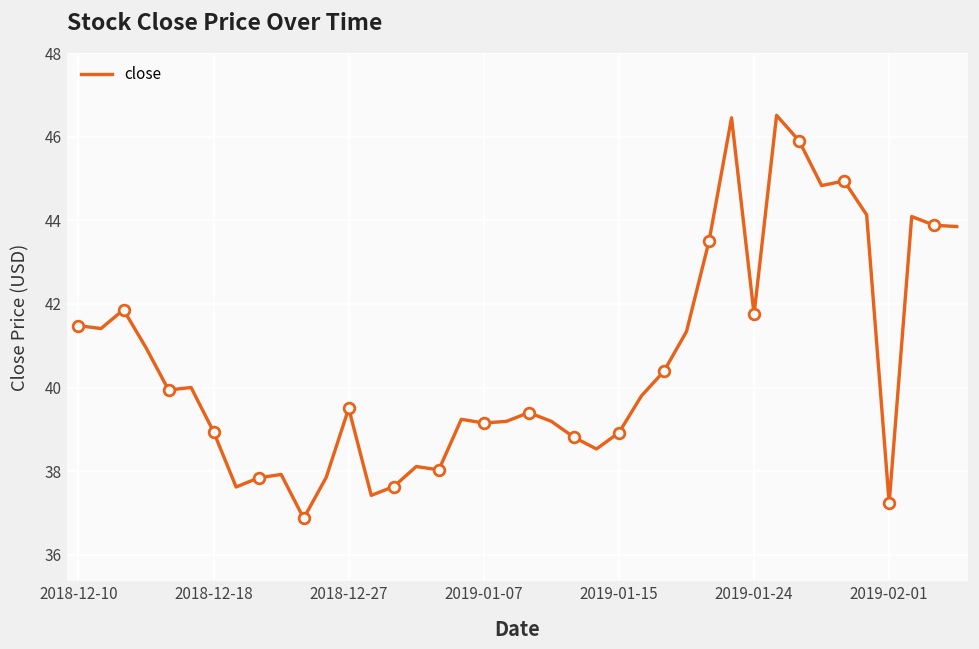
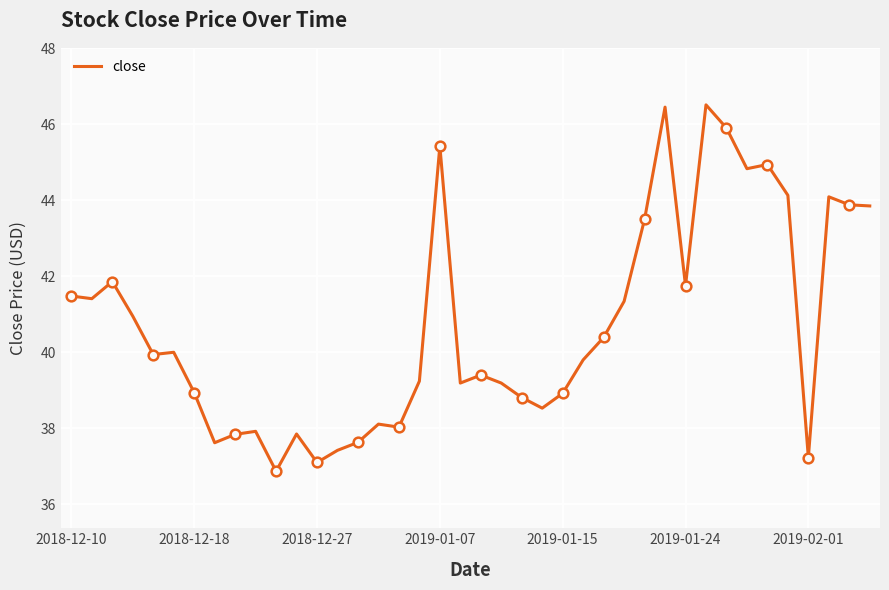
close, 2018-12-27: 39.5 -> 37.1
close, 2019-01-07: 39.2 -> 45.4
